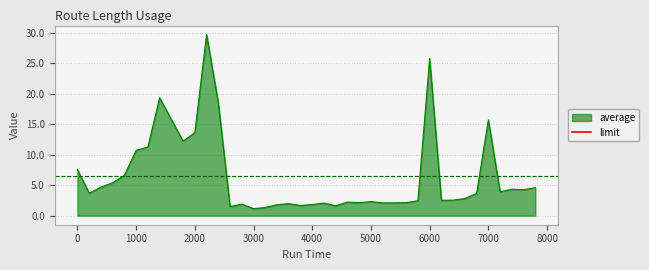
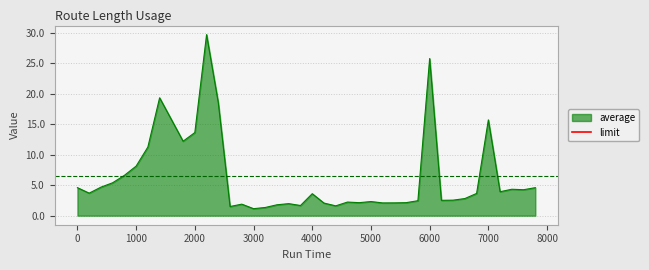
0: 8 -> 5
1000: 11 -> 8
4000: 2 -> 4
